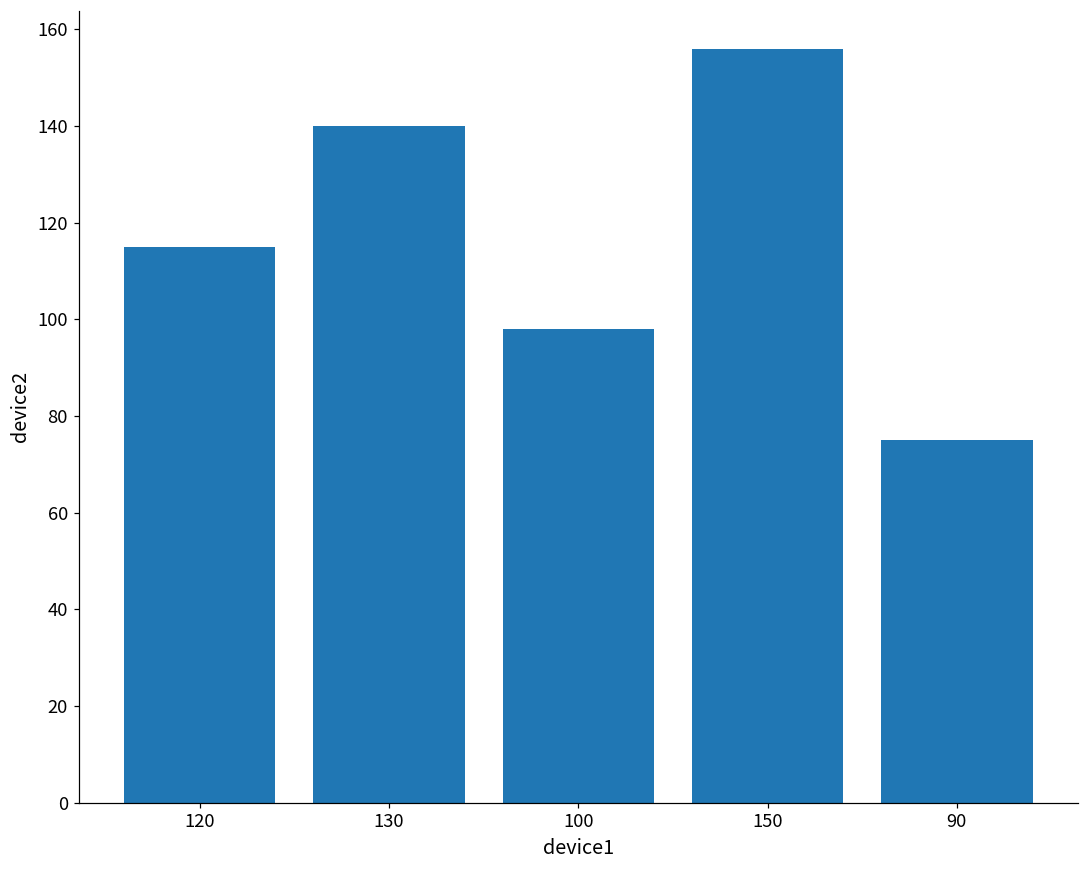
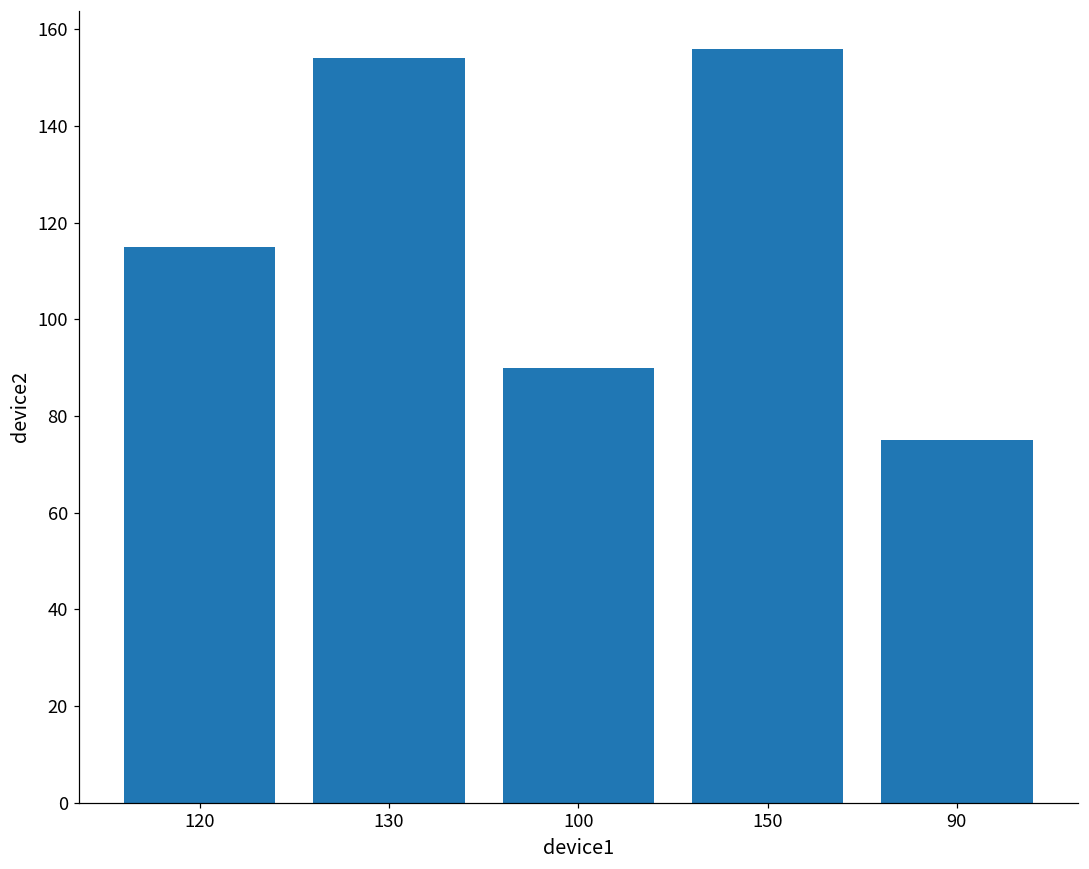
130: 140 -> 154
100: 98 -> 90
